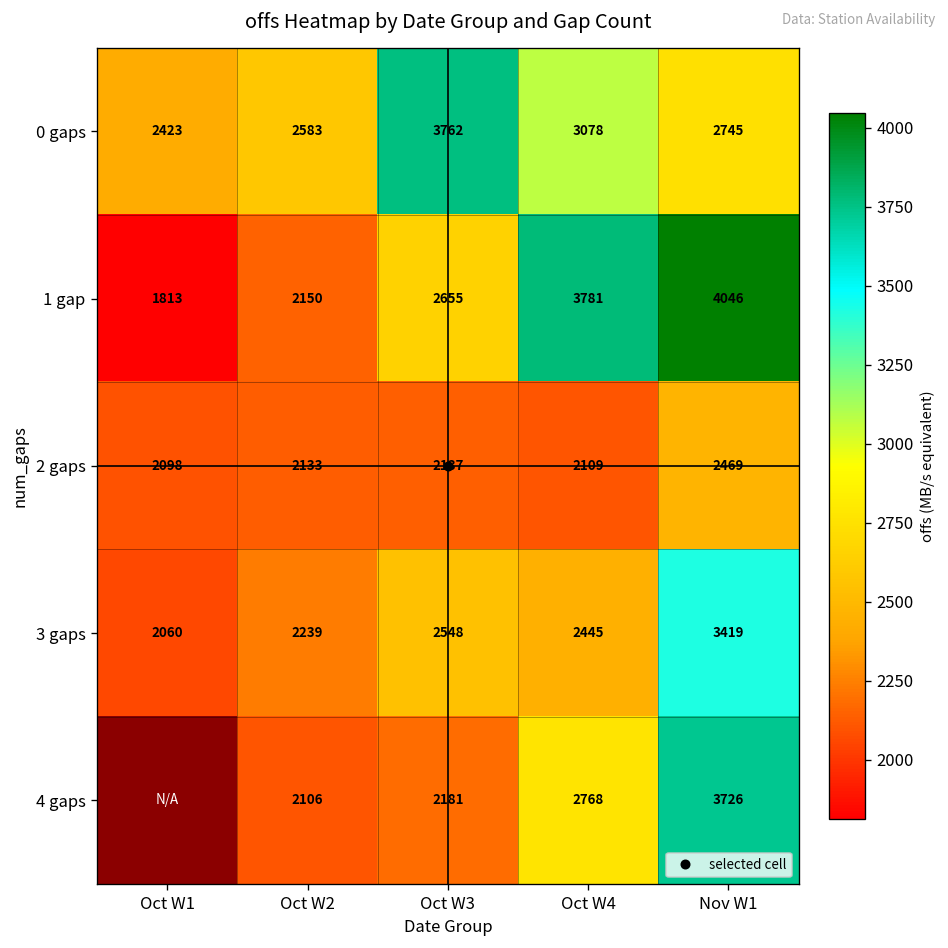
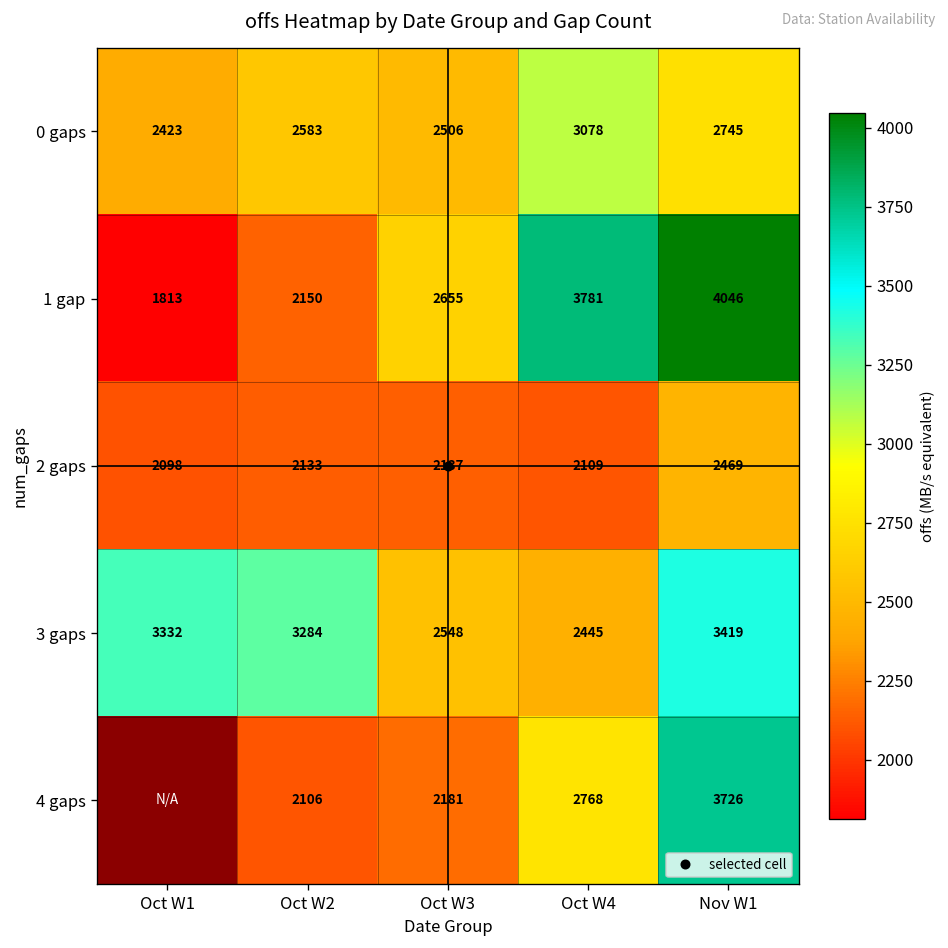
0 gaps, Oct W3: 3762 -> 2506
3 gaps, Oct W1: 2060 -> 3332
3 gaps, Oct W2: 2239 -> 3284
